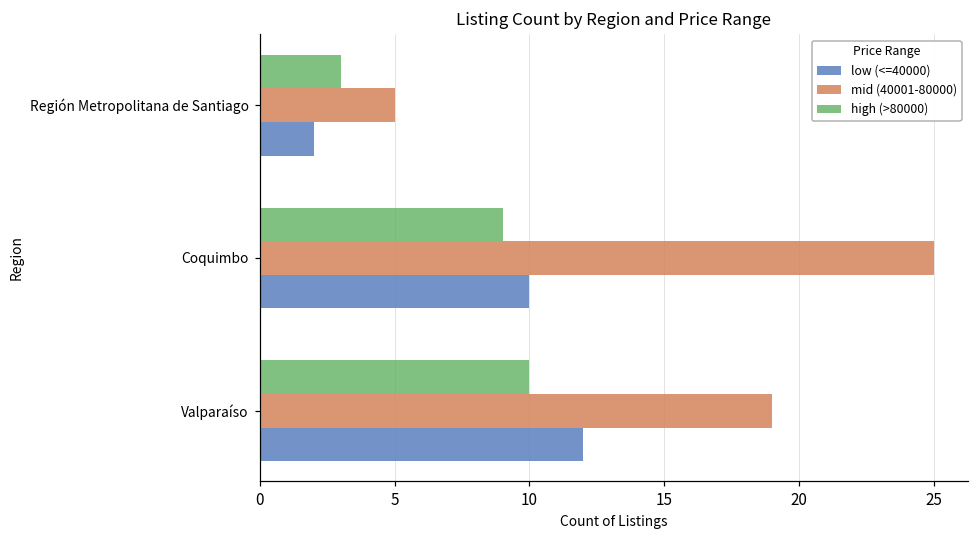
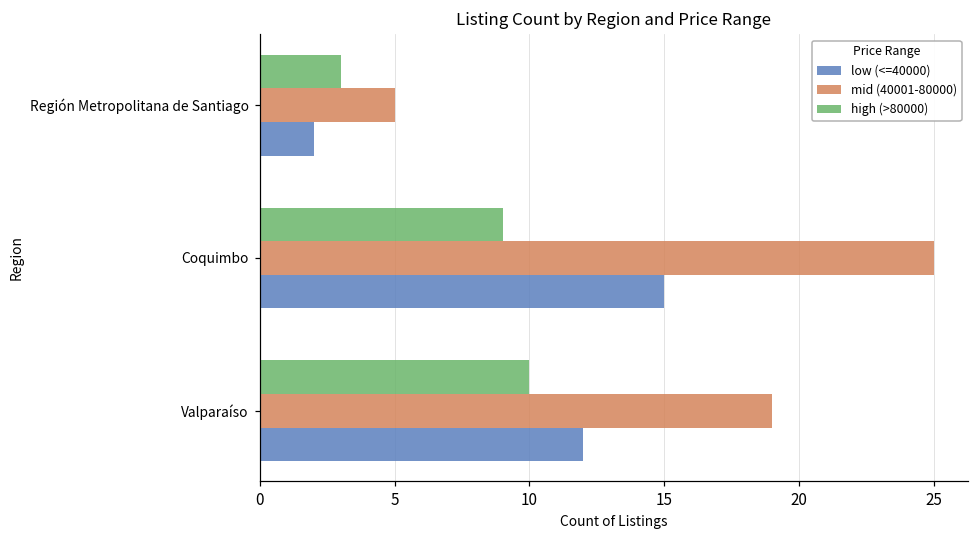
low (<=40000), Coquimbo: 10 -> 15
